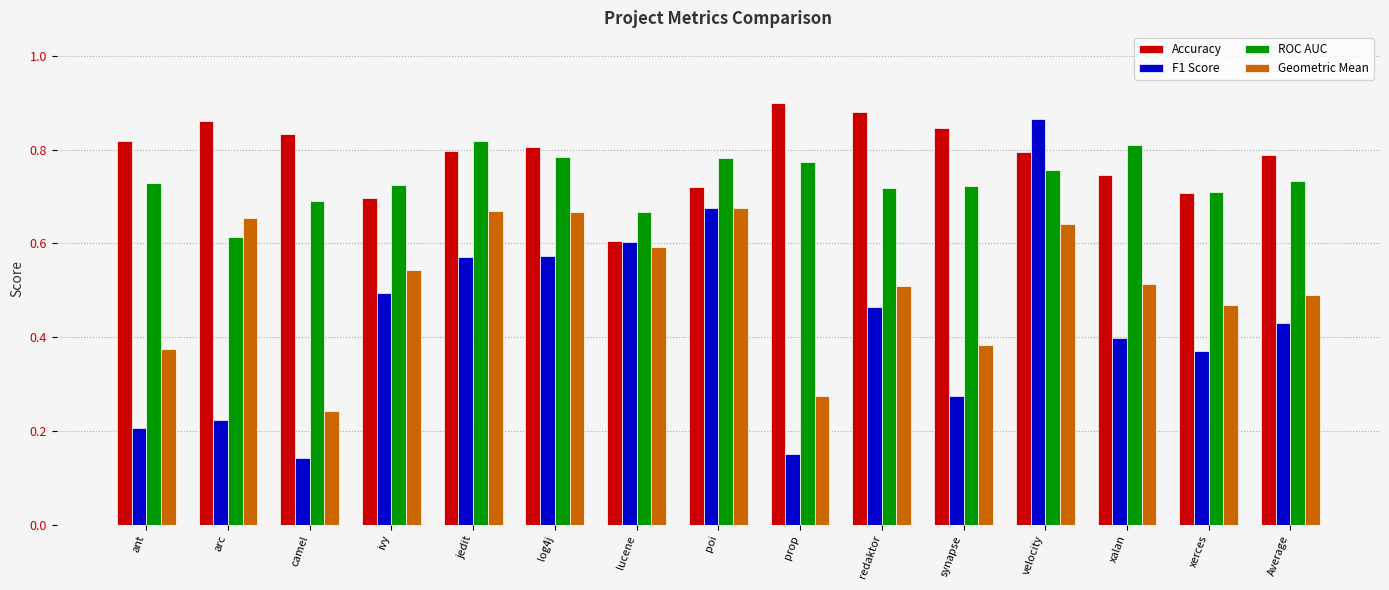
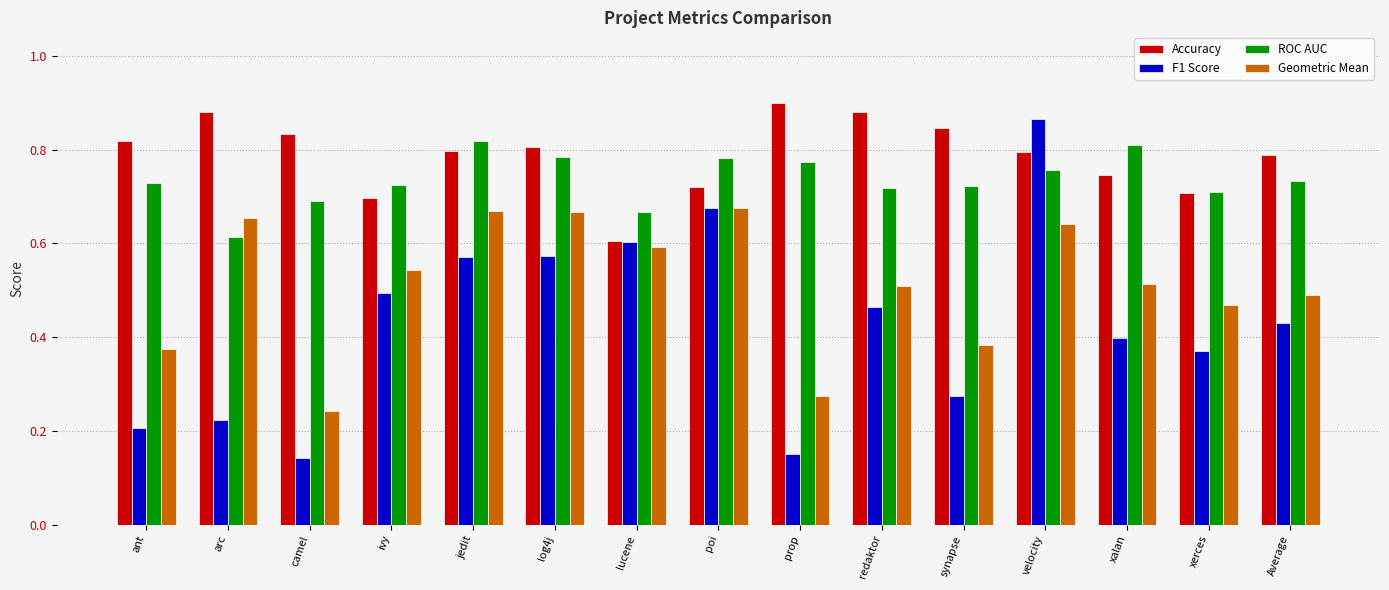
Accuracy, arc: 0.86 -> 0.88
